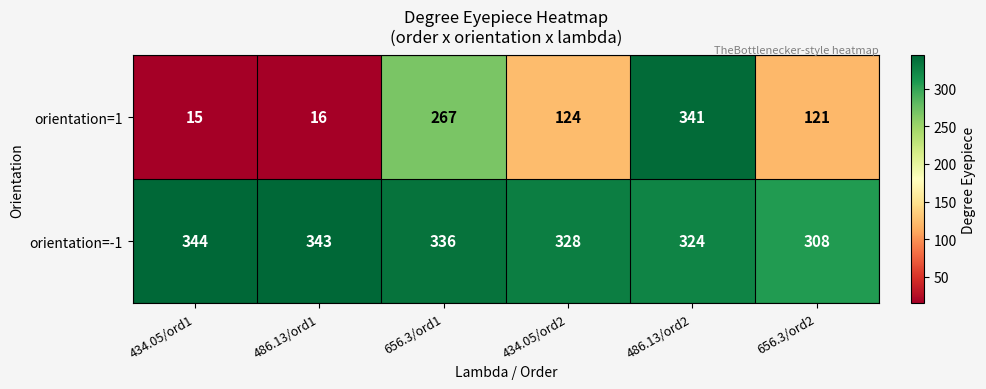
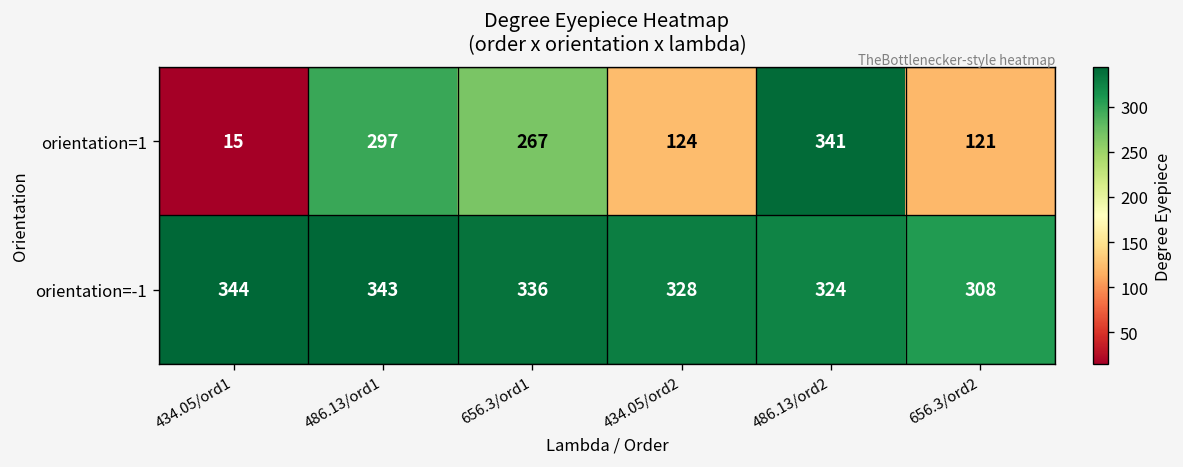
orientation=1, 486.13/ord1: 16 -> 297
